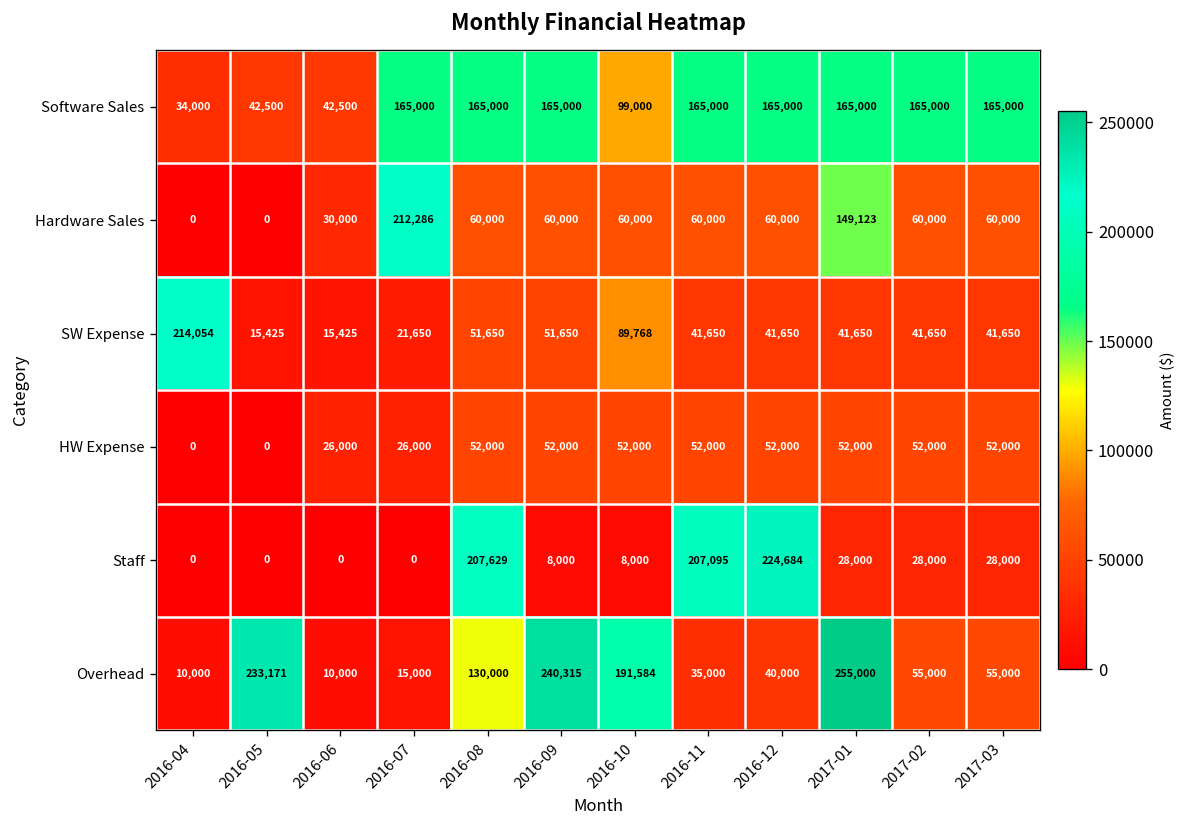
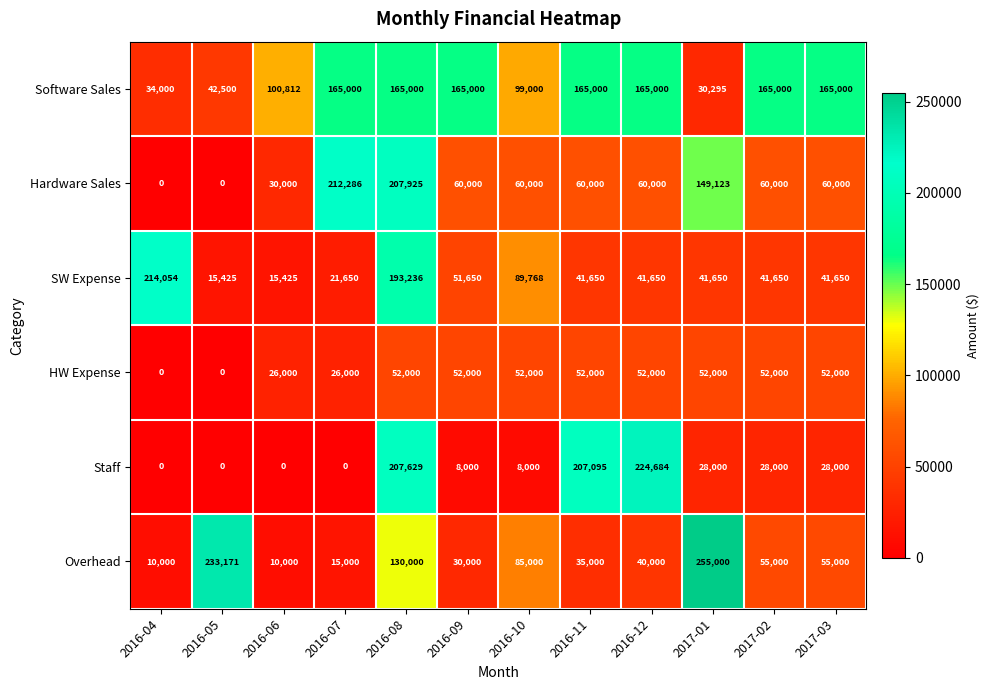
Software Sales, 2016-06: 42,500 -> 100,812
Software Sales, 2017-01: 165,000 -> 30,295
Hardware Sales, 2016-08: 60,000 -> 207,925
SW Expense, 2016-08: 51,650 -> 193,236
Overhead, 2016-09: 240,315 -> 30,000
Overhead, 2016-10: 191,584 -> 85,000
